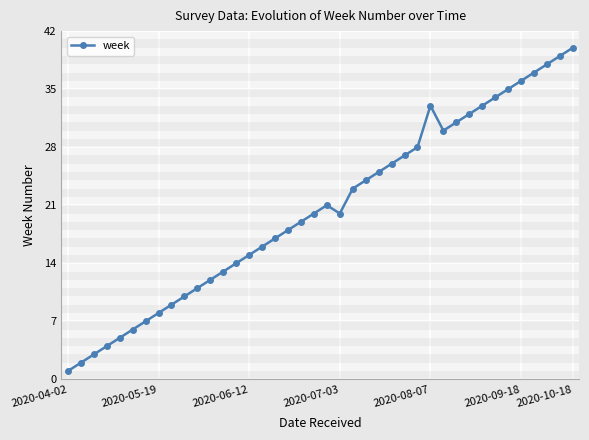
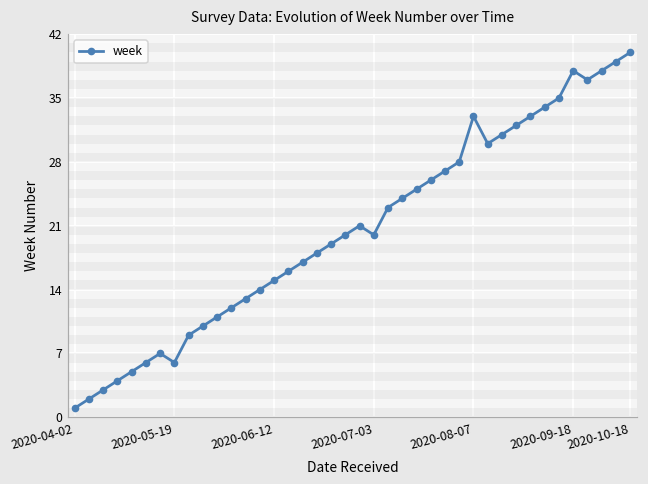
2020-05-19: 8 -> 6
2020-09-18: 36 -> 38
